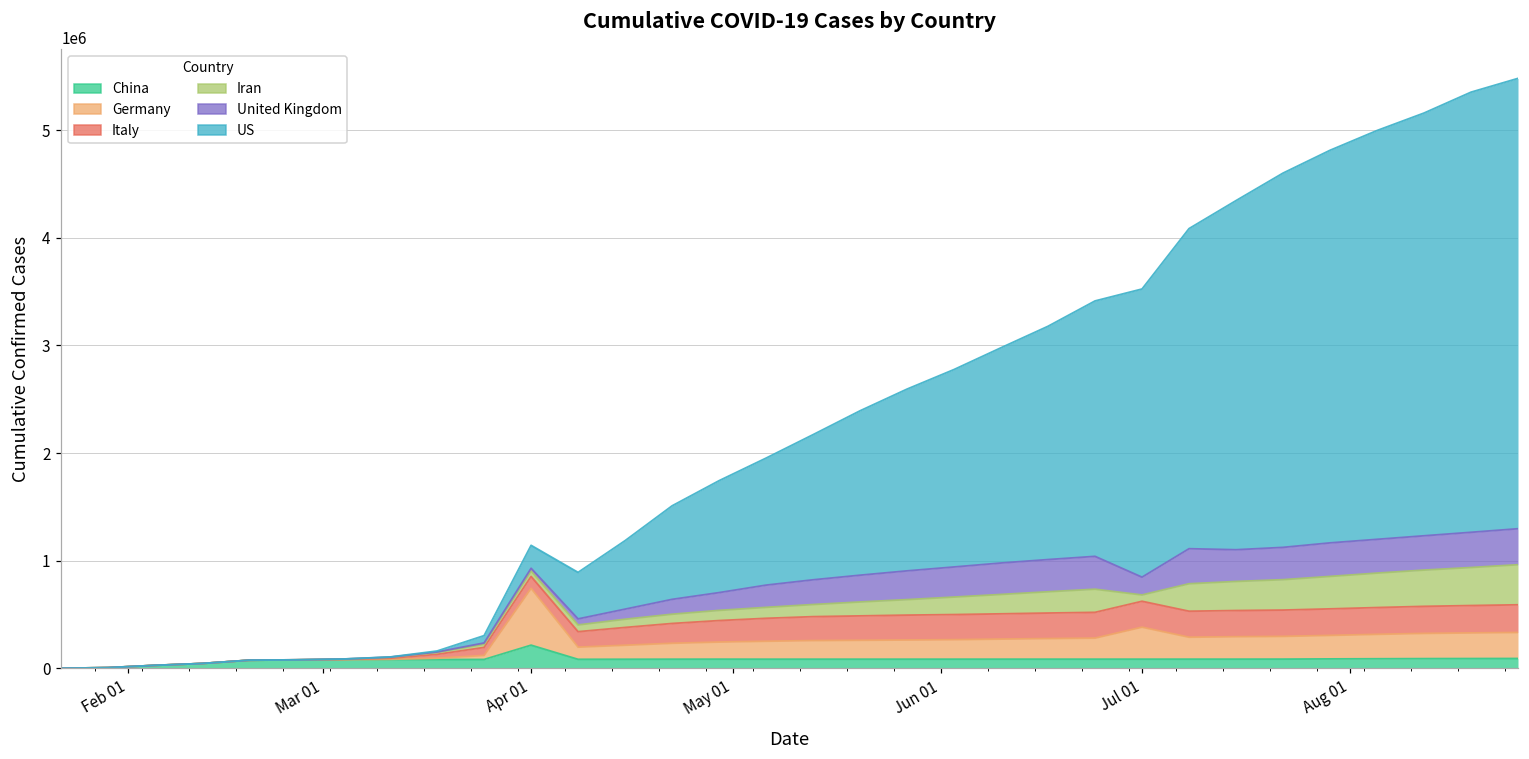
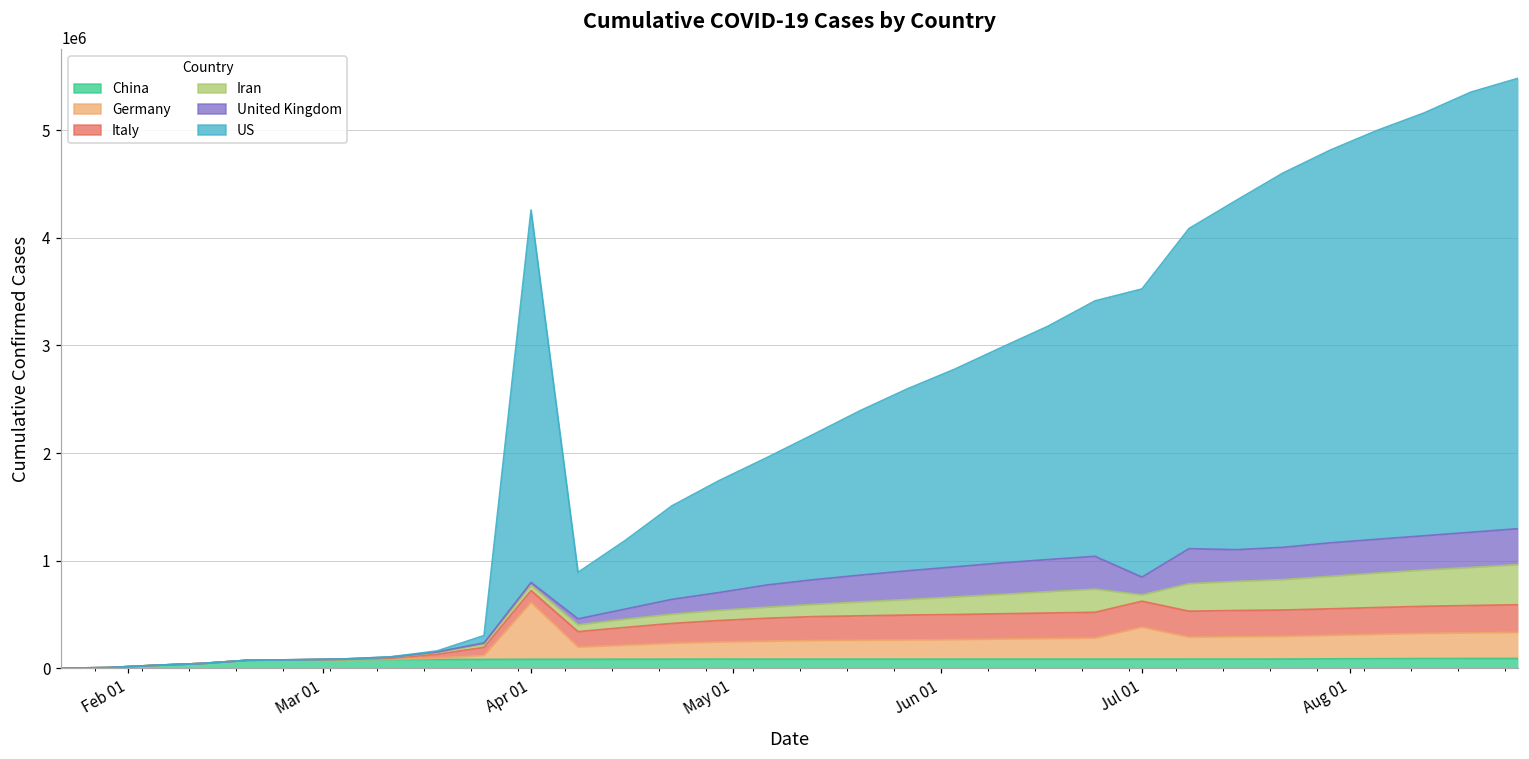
China, Apr 01: 200000 -> 100000
US, Apr 01: 200000 -> 3500000
